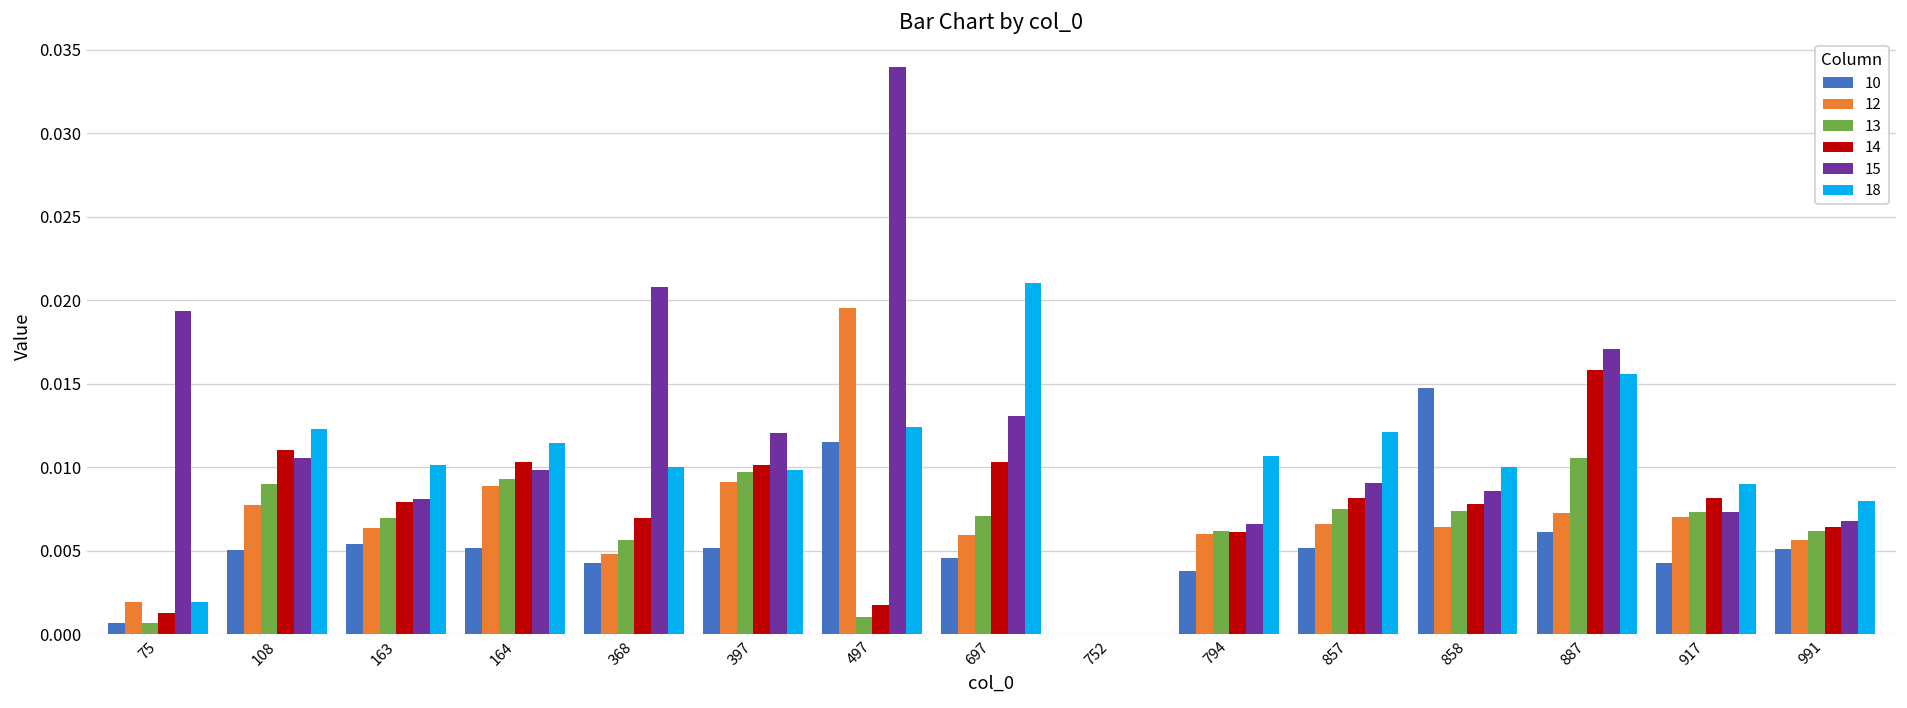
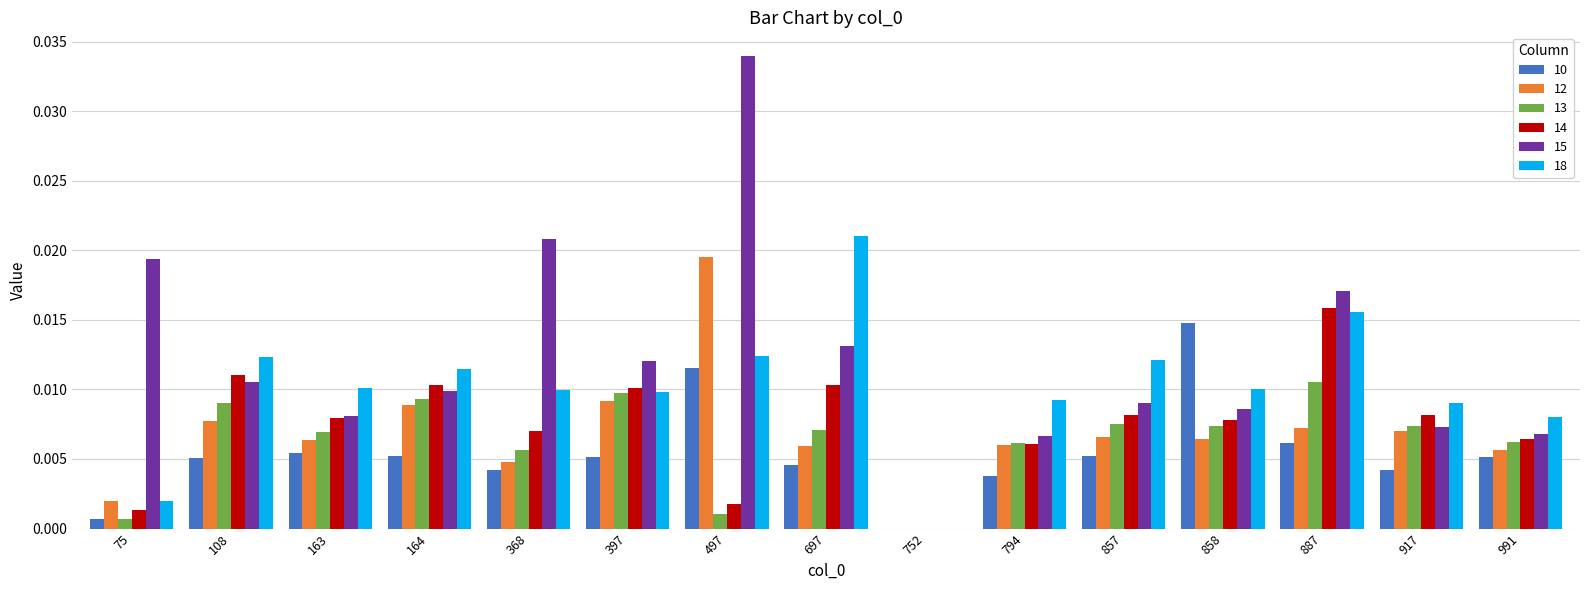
18, 794: 0.0107 -> 0.0092
